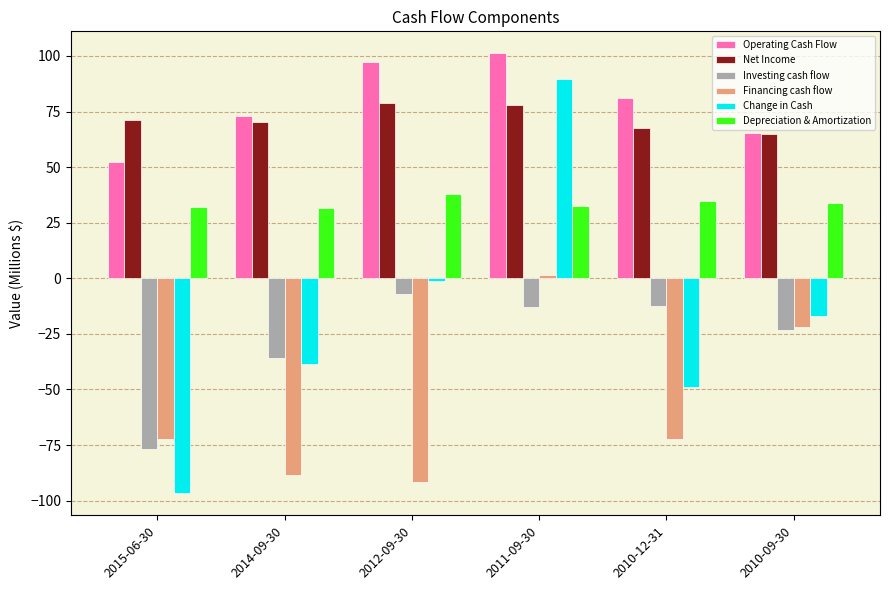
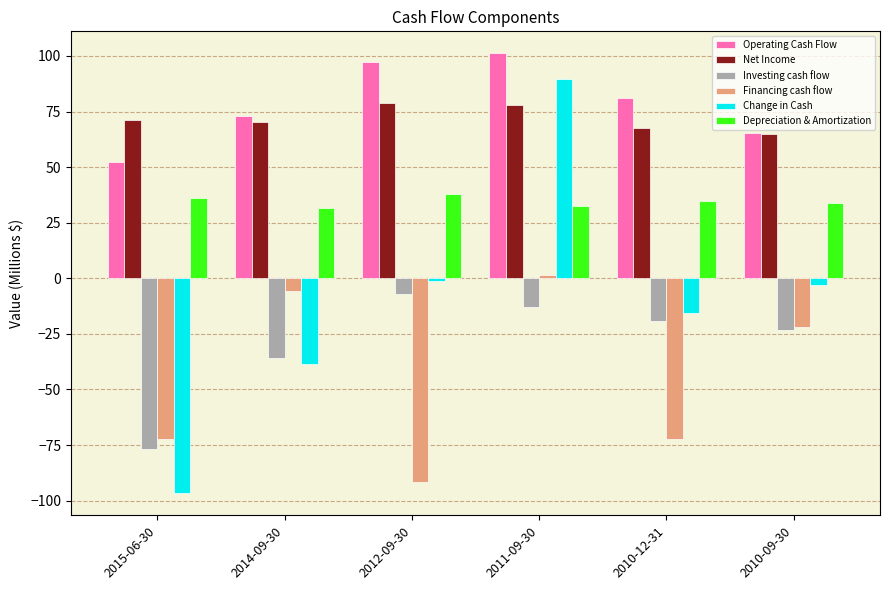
Depreciation & Amortization, 2015-06-30: 32 -> 36
Financing cash flow, 2014-09-30: -89 -> -6
Investing cash flow, 2010-12-31: -13 -> -19
Change in Cash, 2010-12-31: -49 -> -16
Change in Cash, 2010-09-30: -17 -> -3
